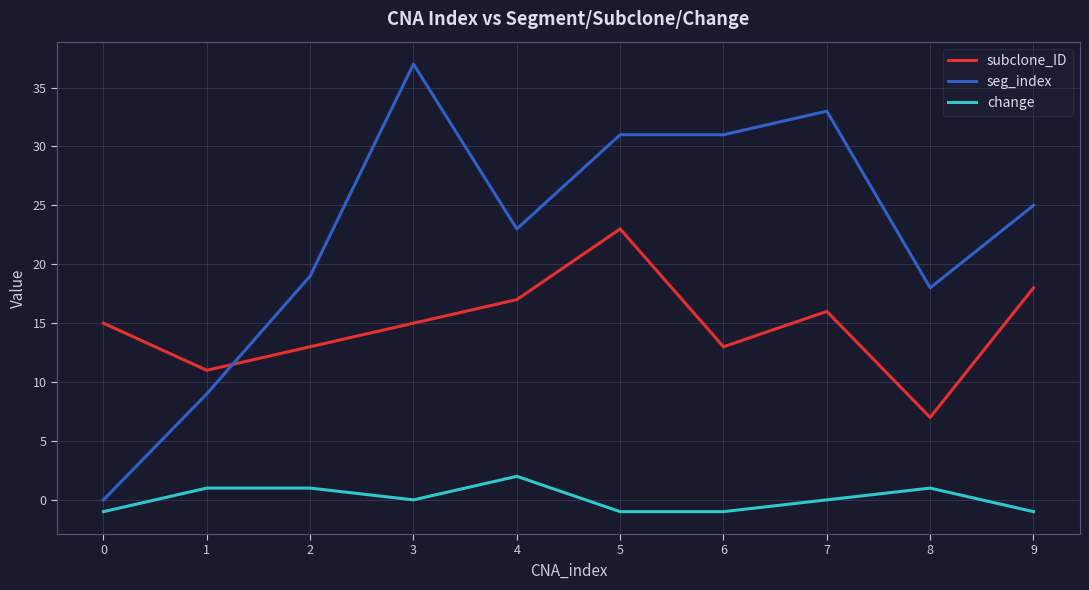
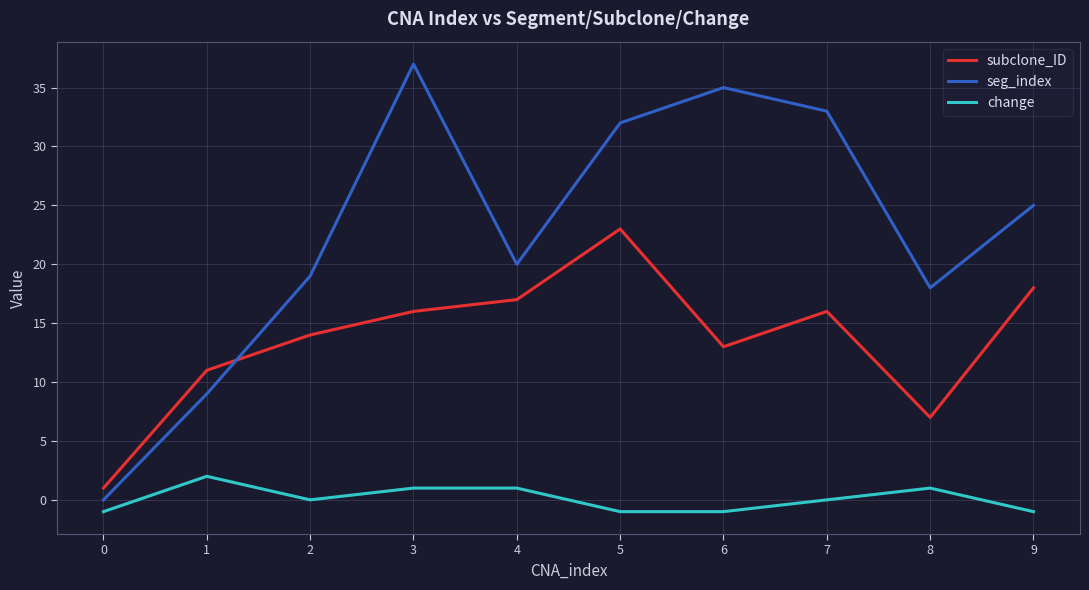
subclone_ID, 0: 15 -> 1
change, 1: 1 -> 2
subclone_ID, 2: 13 -> 14
change, 2: 1 -> 0
subclone_ID, 3: 15 -> 16
change, 3: 0 -> 1
seg_index, 4: 23 -> 20
change, 4: 2 -> 1
seg_index, 5: 31 -> 32
seg_index, 6: 31 -> 35
